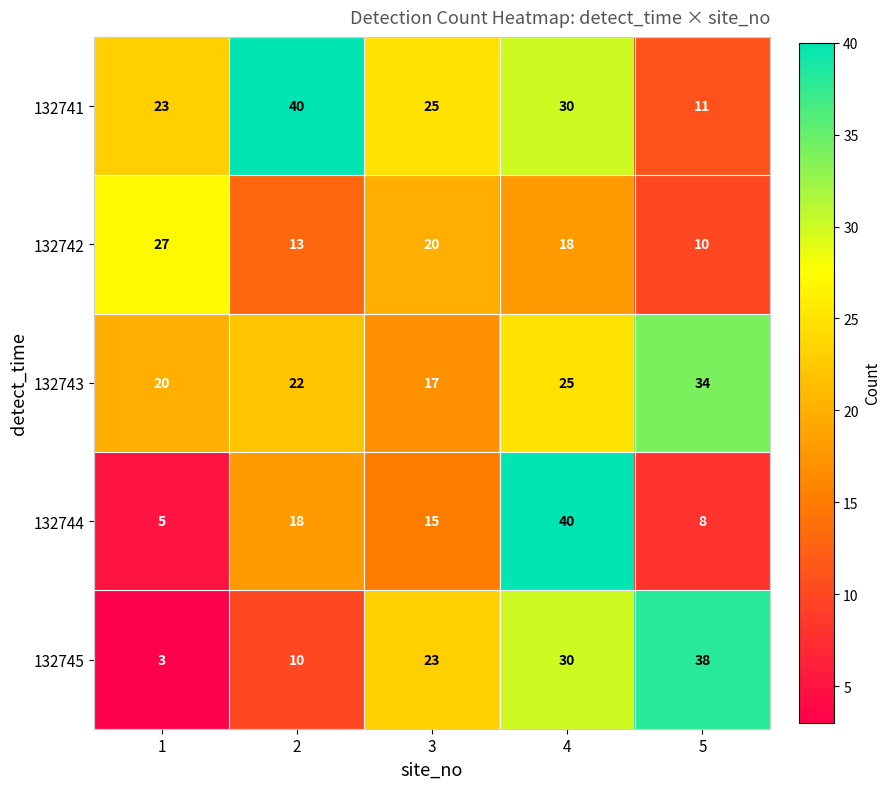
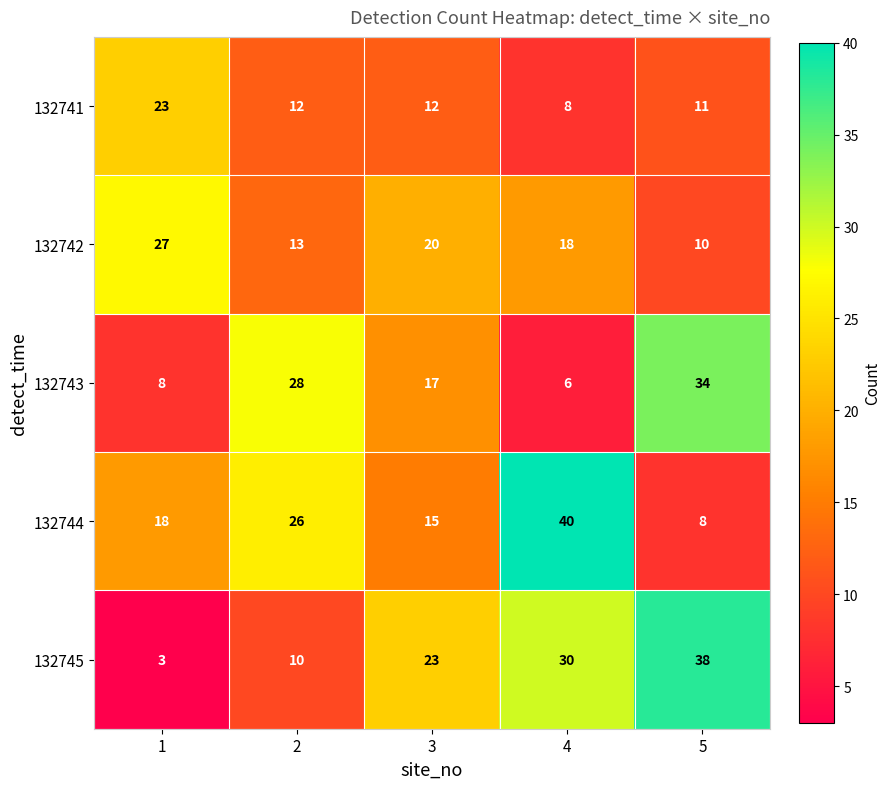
132741, 2: 40 -> 12
132741, 3: 25 -> 12
132741, 4: 30 -> 8
132743, 1: 20 -> 8
132743, 2: 22 -> 28
132743, 4: 25 -> 6
132744, 1: 5 -> 18
132744, 2: 18 -> 26
